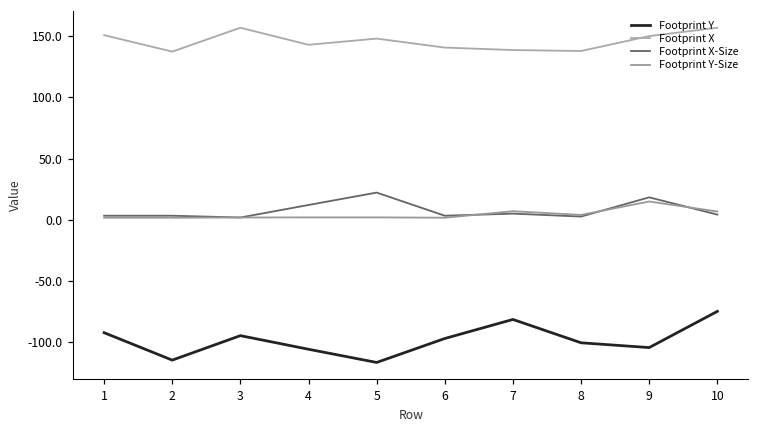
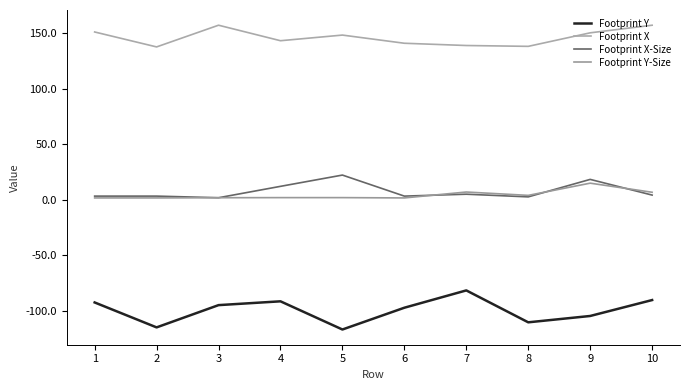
Footprint Y, 4: -106 -> -92
Footprint Y, 8: -101 -> -111
Footprint Y, 10: -75 -> -91
